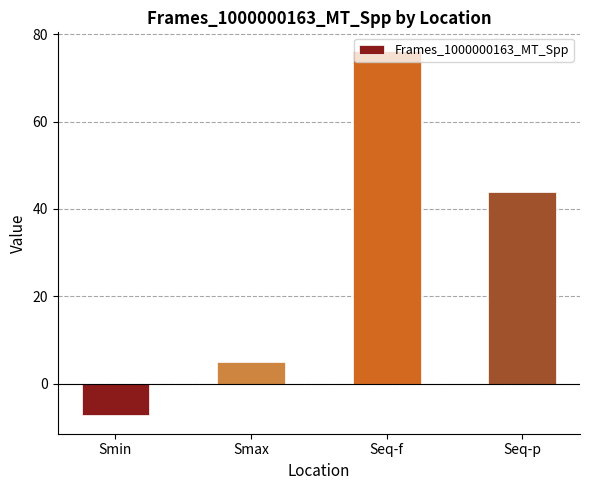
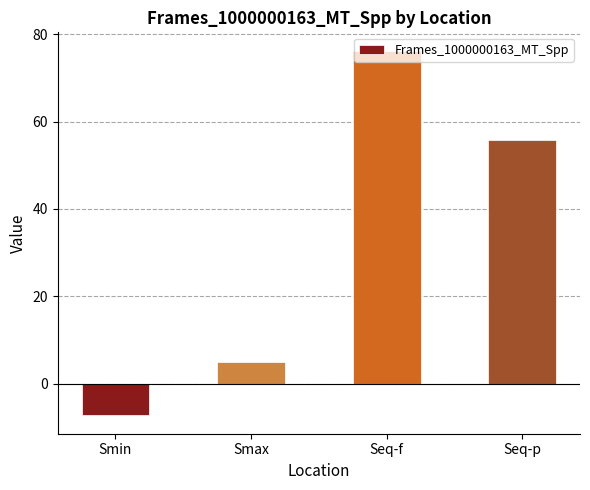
Seq-p: 44 -> 56
